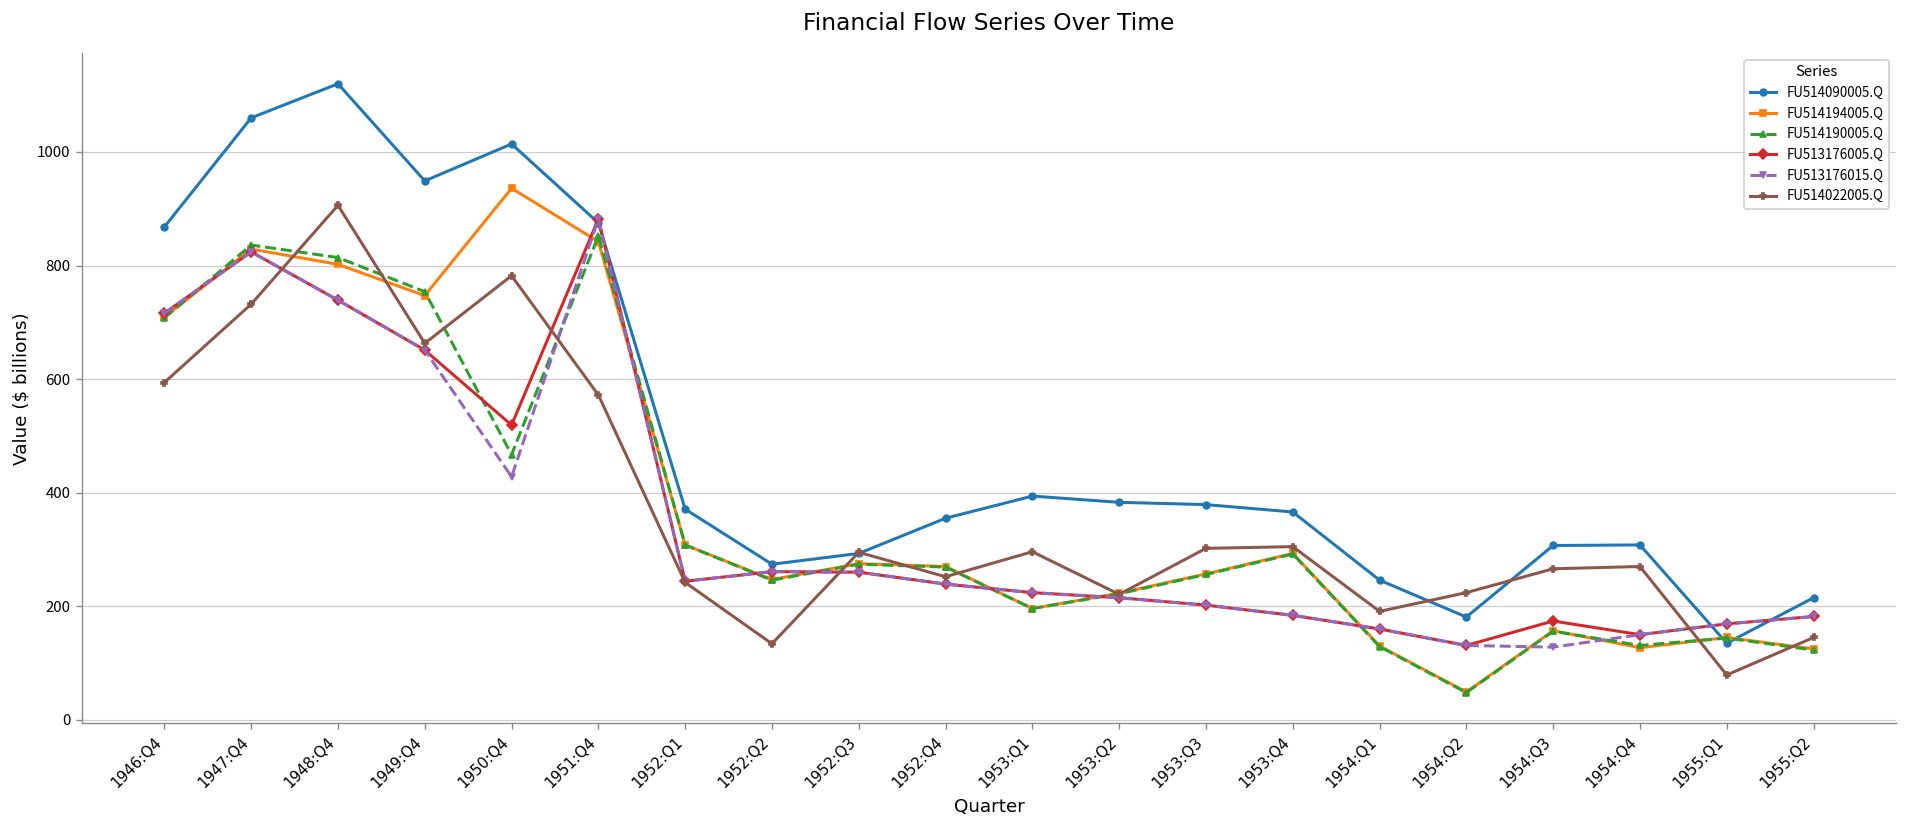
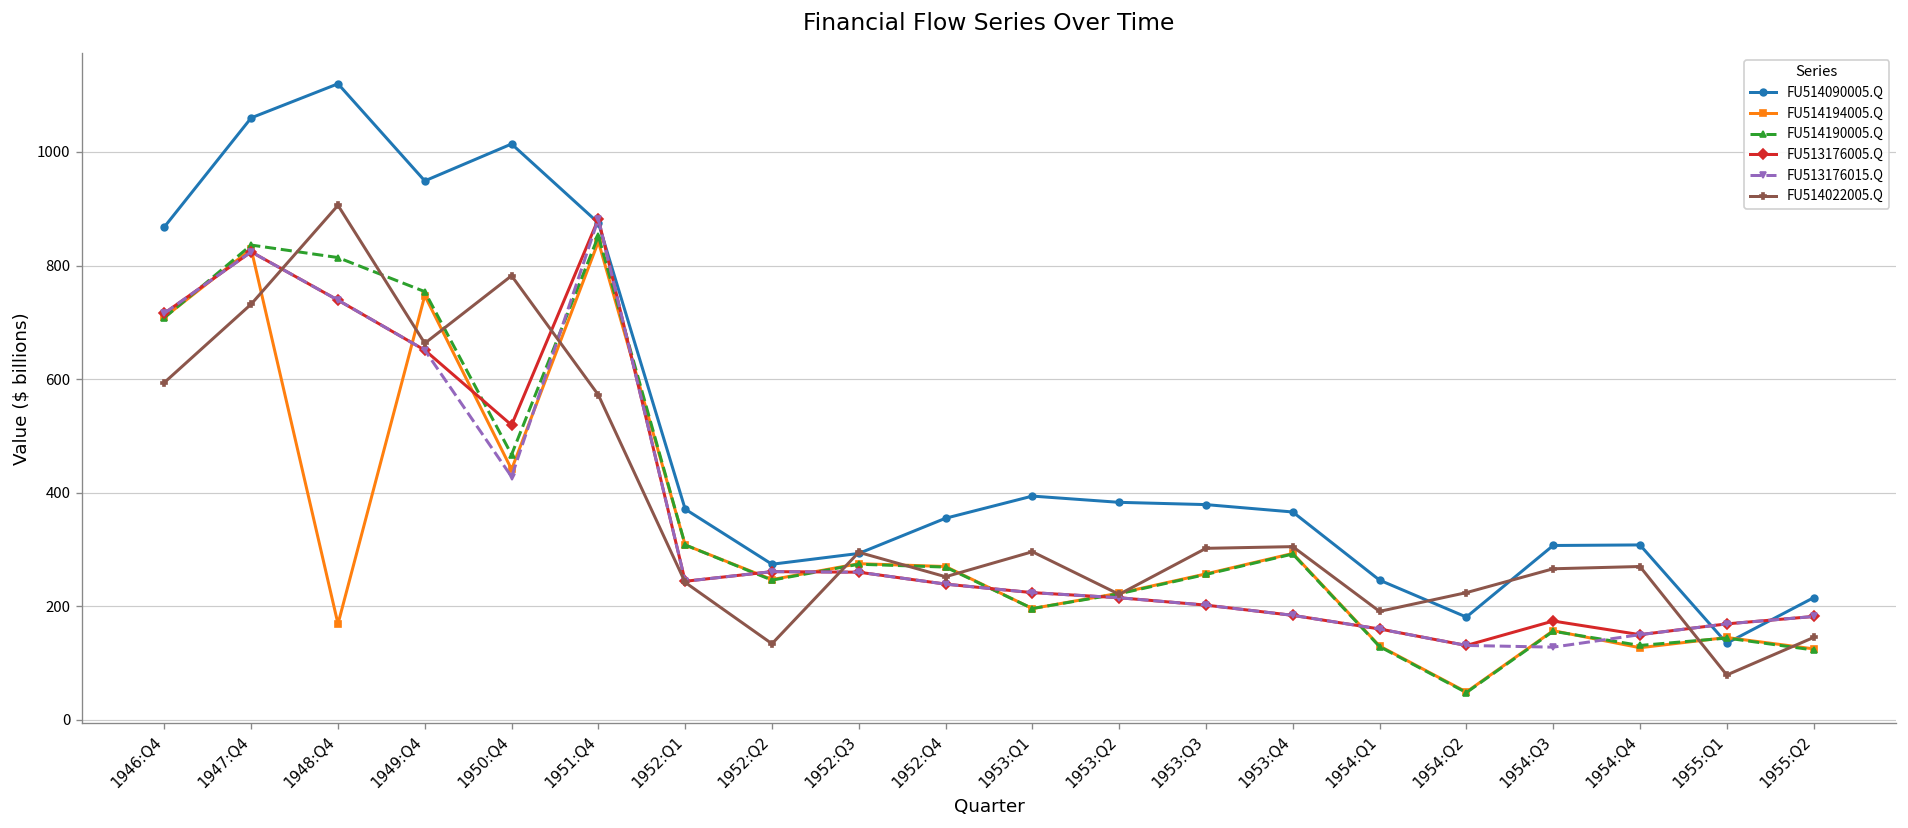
FU514194005.Q, 1948:Q4: 800 -> 170
FU514194005.Q, 1950:Q4: 940 -> 440
